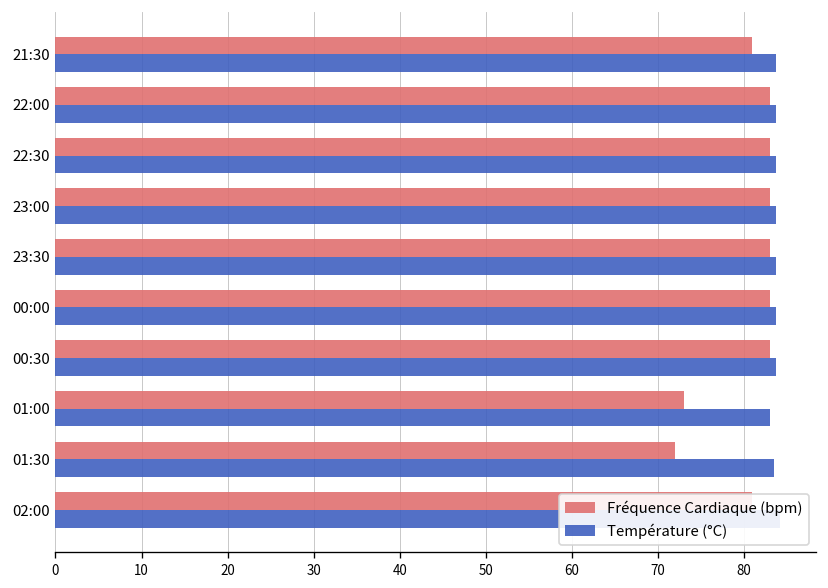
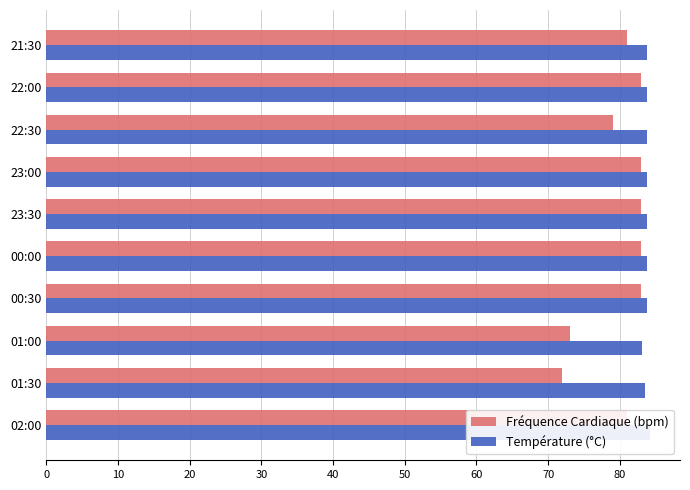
Fréquence Cardiaque (bpm), 22:30: 83 -> 79
